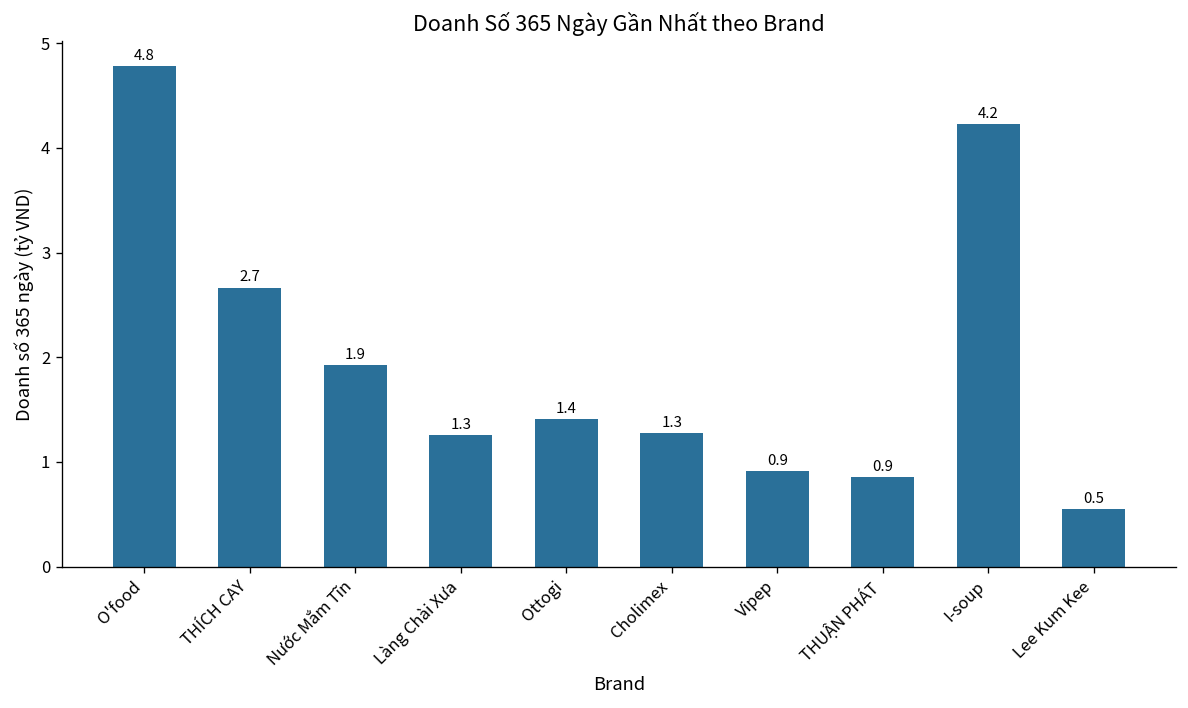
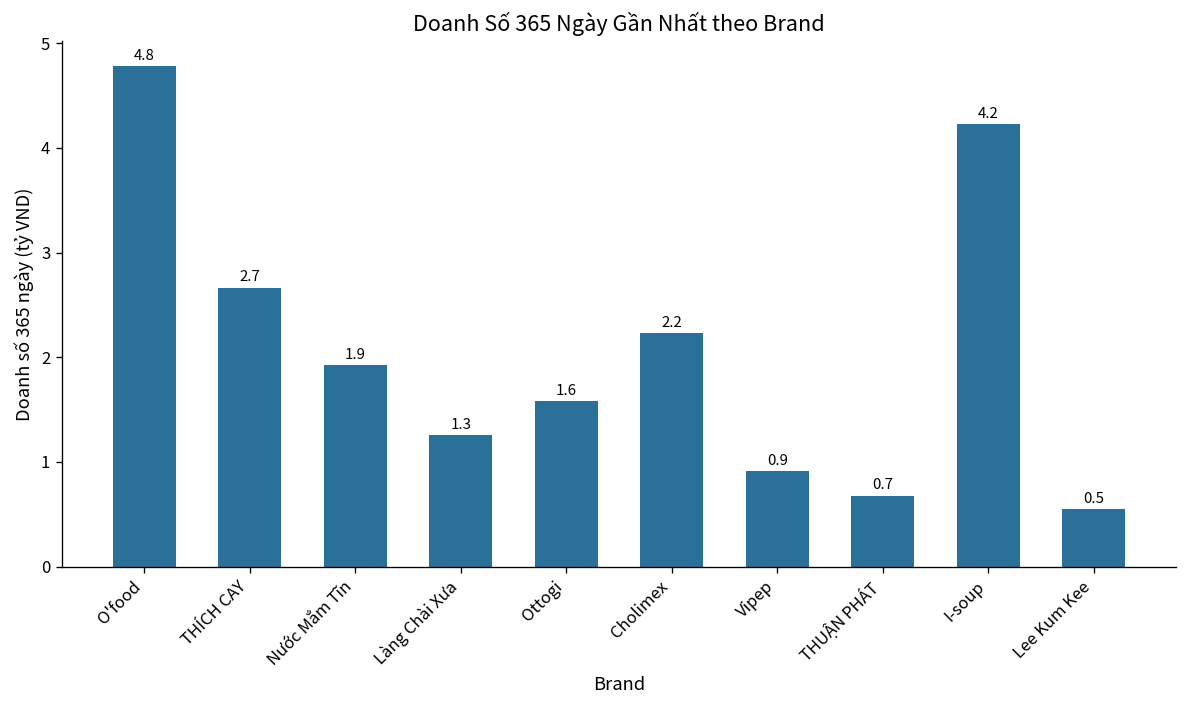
Ottogi: 1.4 -> 1.6
Cholimex: 1.3 -> 2.2
THUẬN PHÁT: 0.9 -> 0.7
